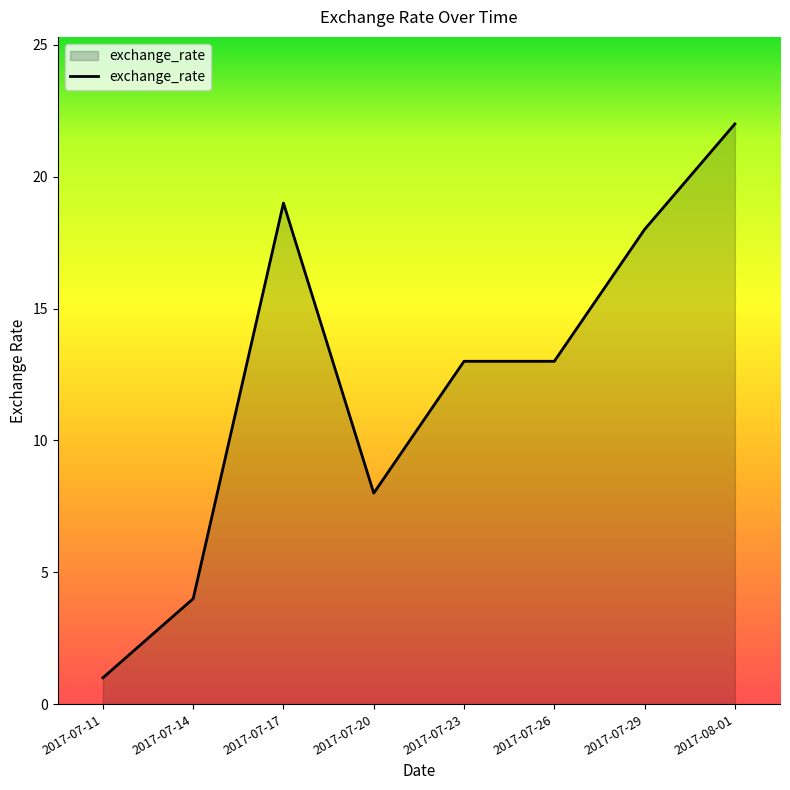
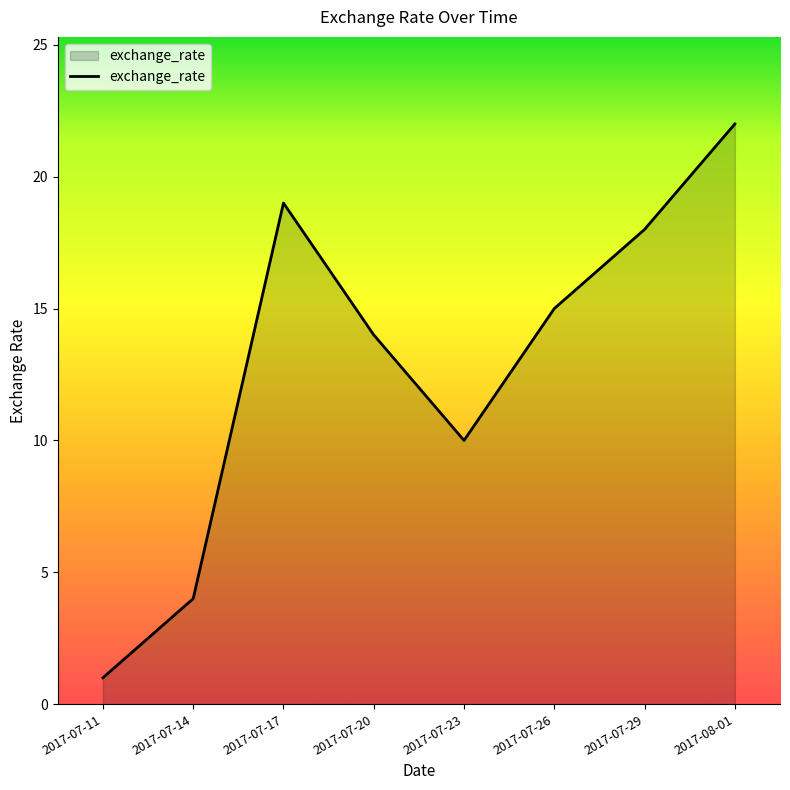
2017-07-20: 8 -> 14
2017-07-23: 13 -> 10
2017-07-26: 13 -> 15
